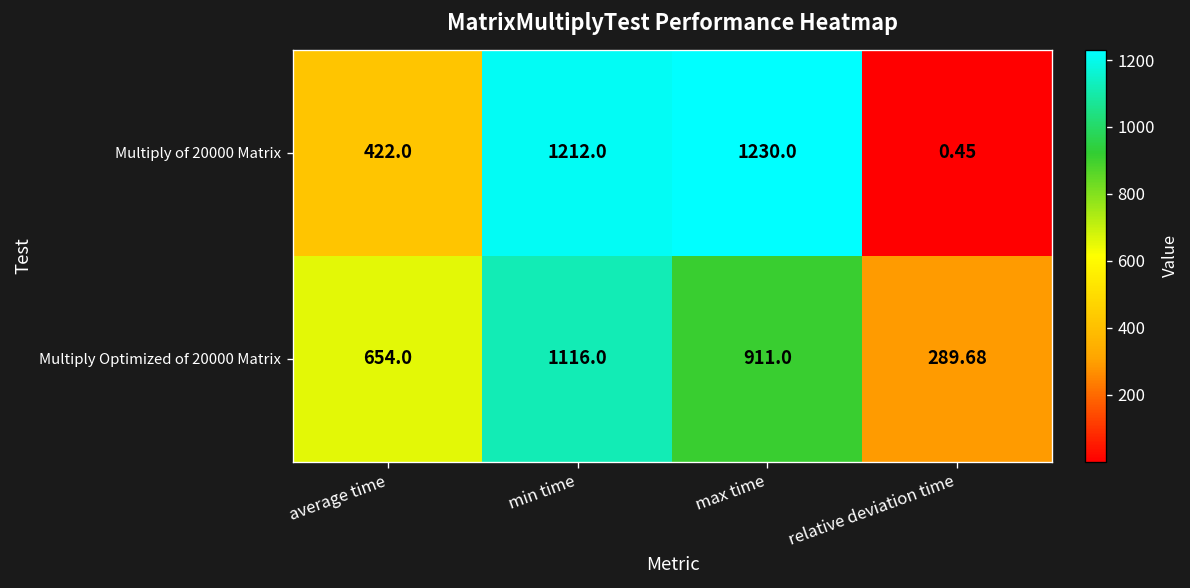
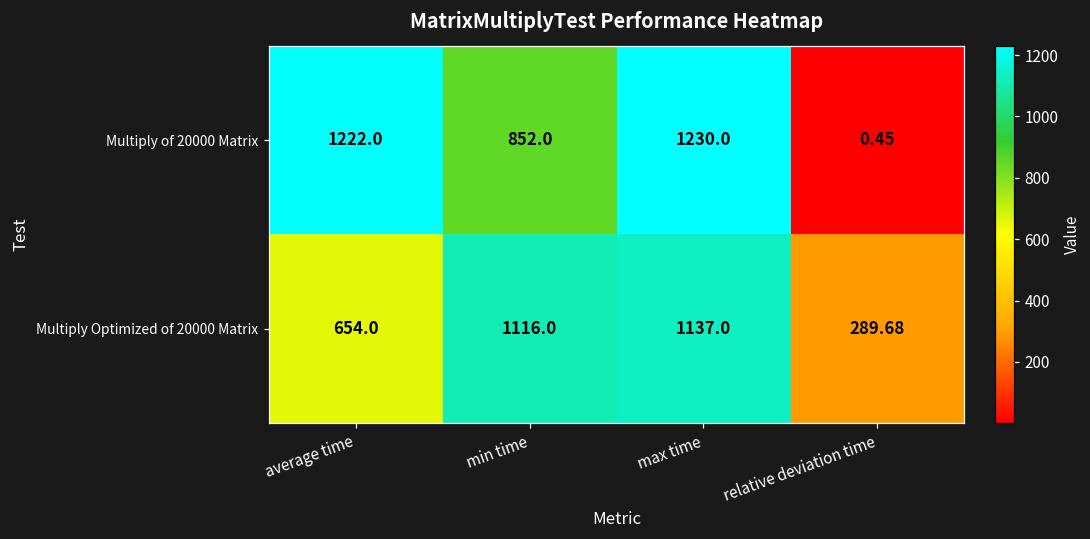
Multiply of 20000 Matrix, average time: 422.0 -> 1222.0
Multiply of 20000 Matrix, min time: 1212.0 -> 852.0
Multiply Optimized of 20000 Matrix, max time: 911.0 -> 1137.0
